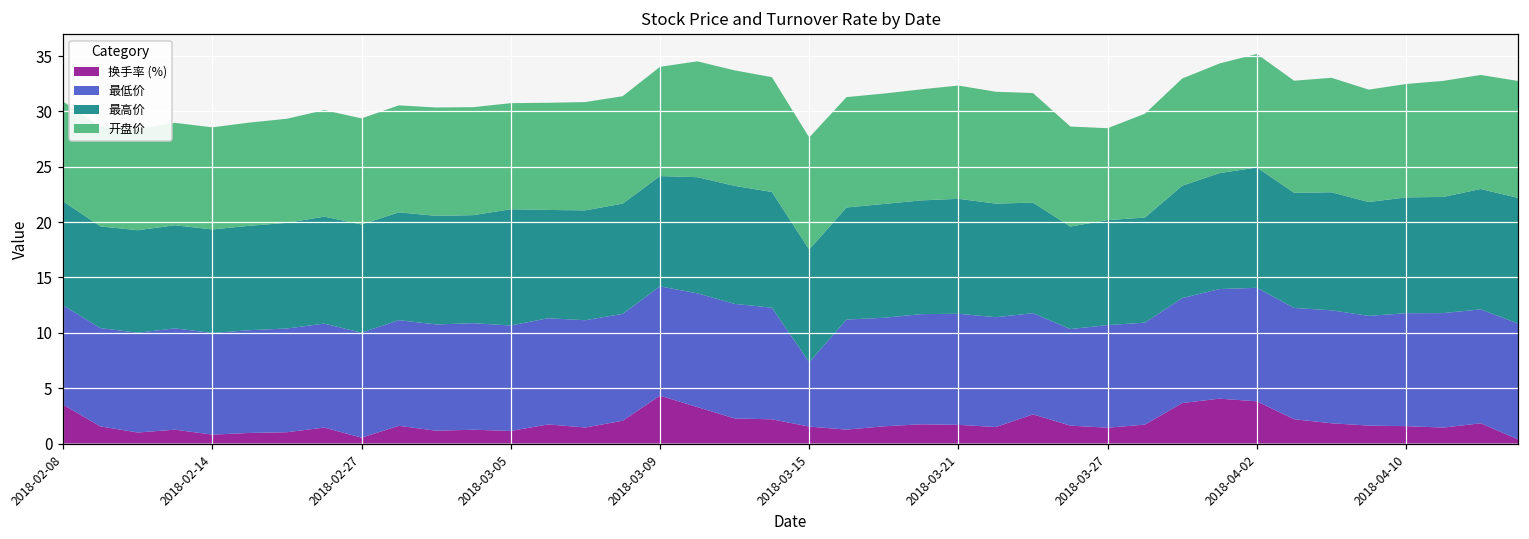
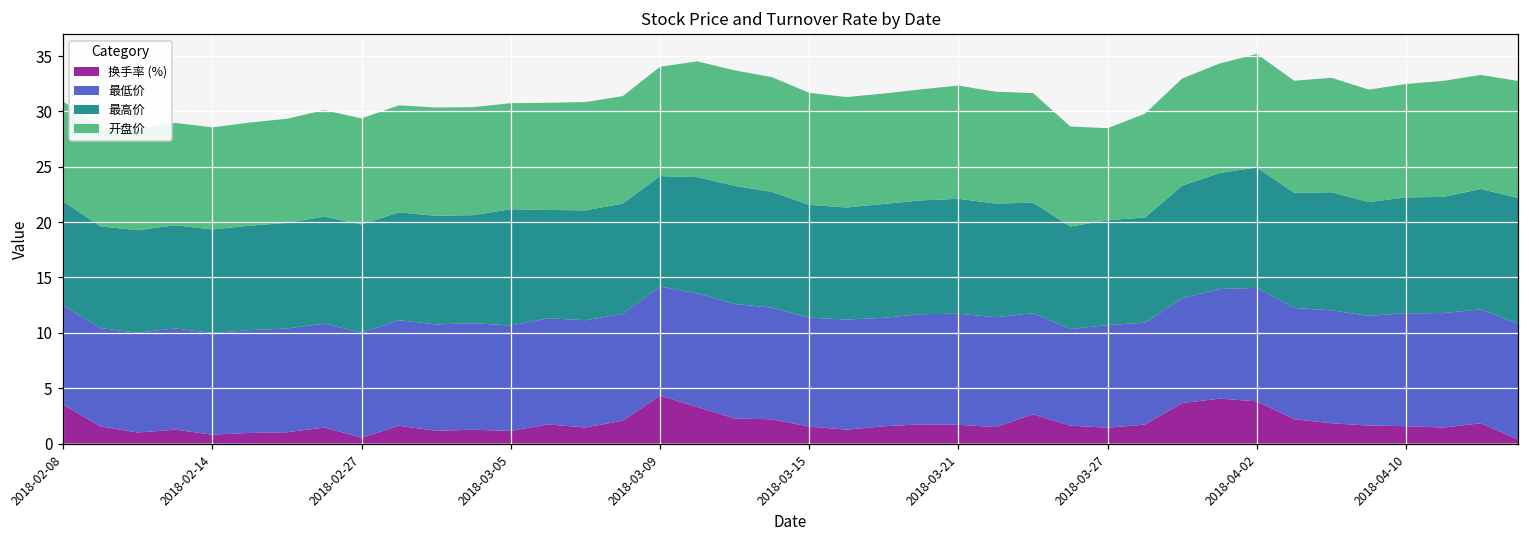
最低价, 2018-03-15: 5.8 -> 9.8
